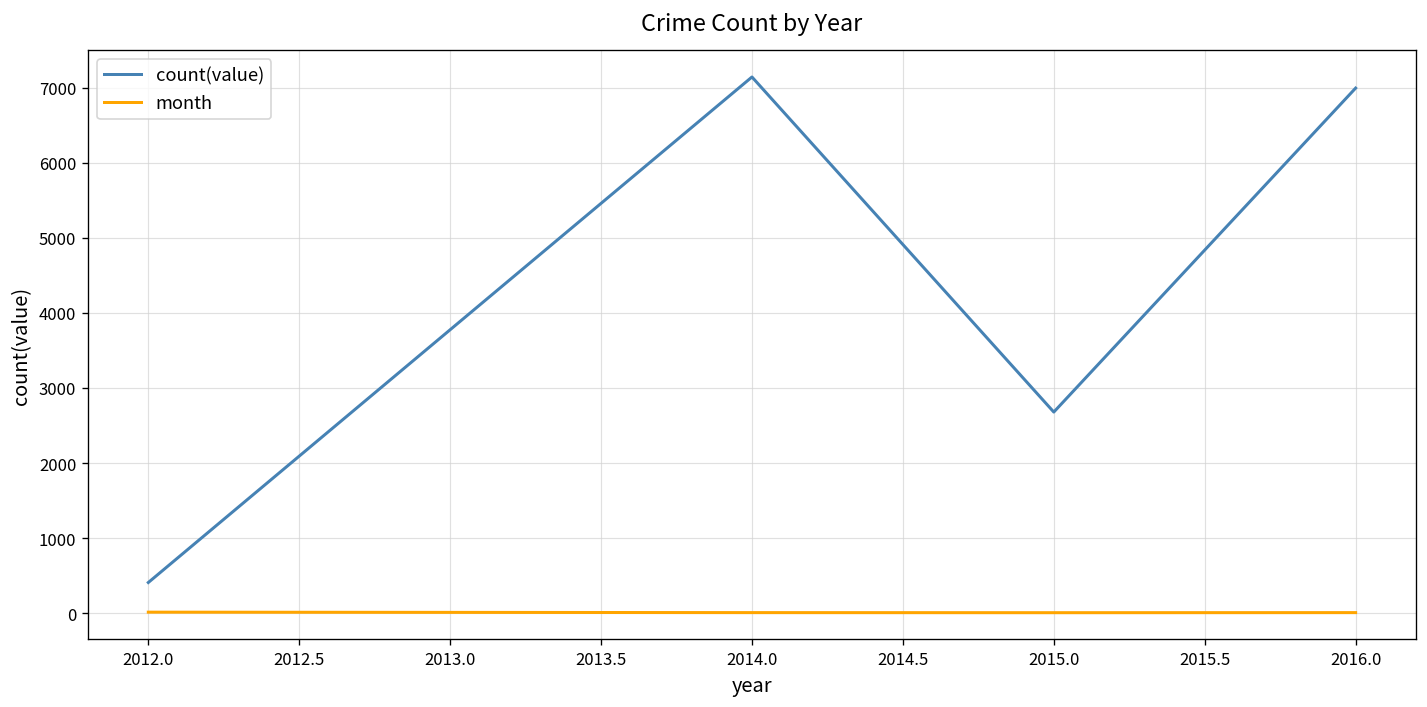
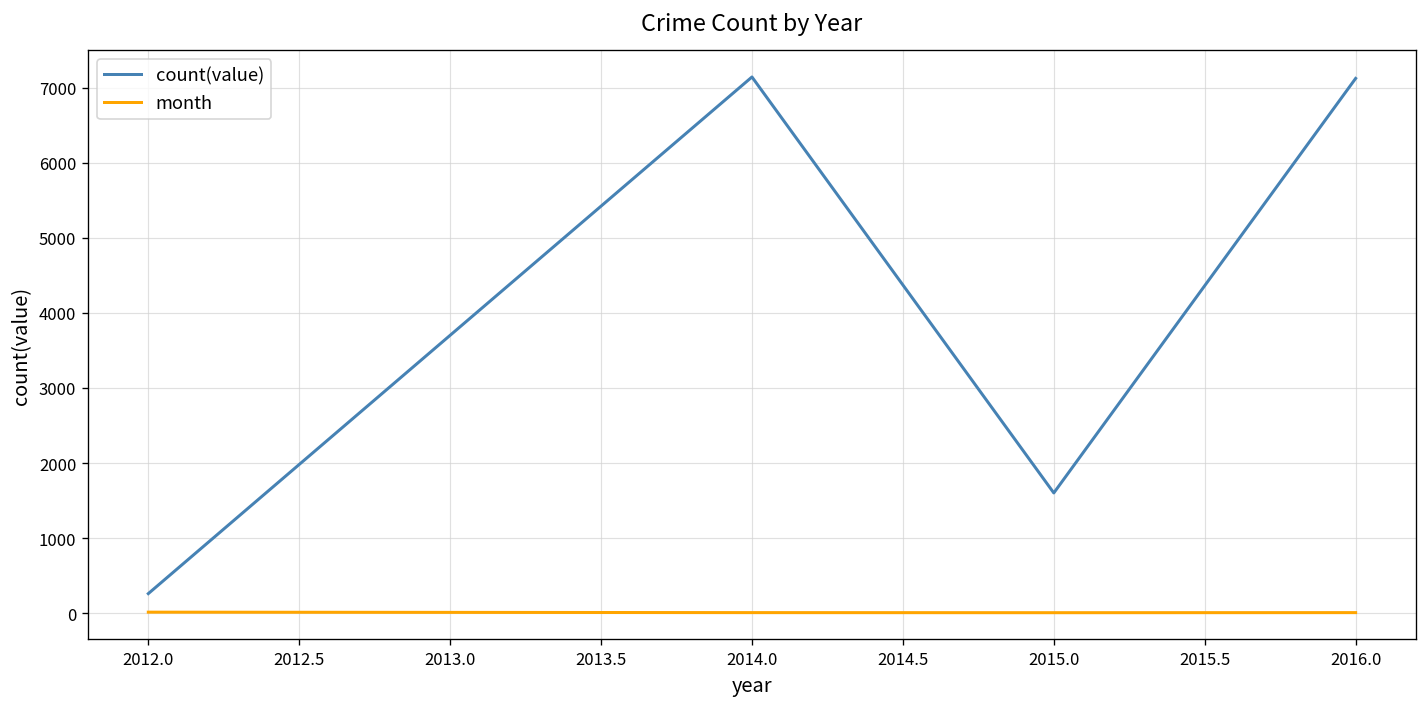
count(value), 2012.0: 400 -> 300
count(value), 2015.0: 2700 -> 1600
count(value), 2016.0: 7000 -> 7100
